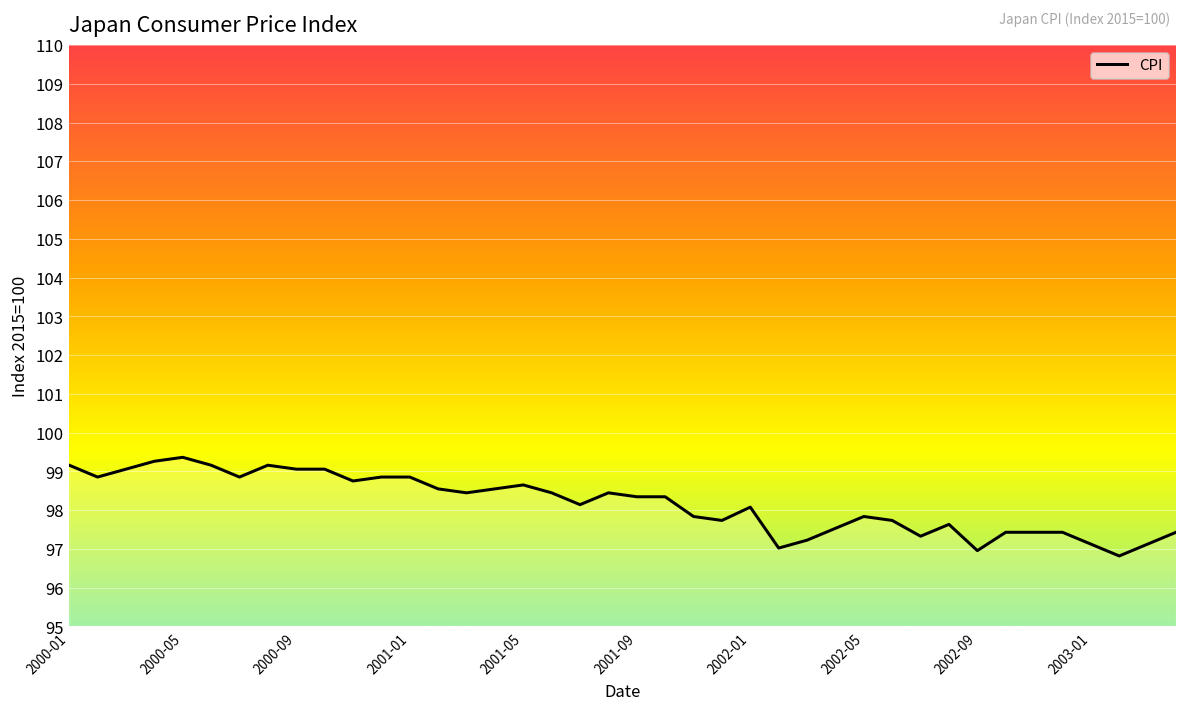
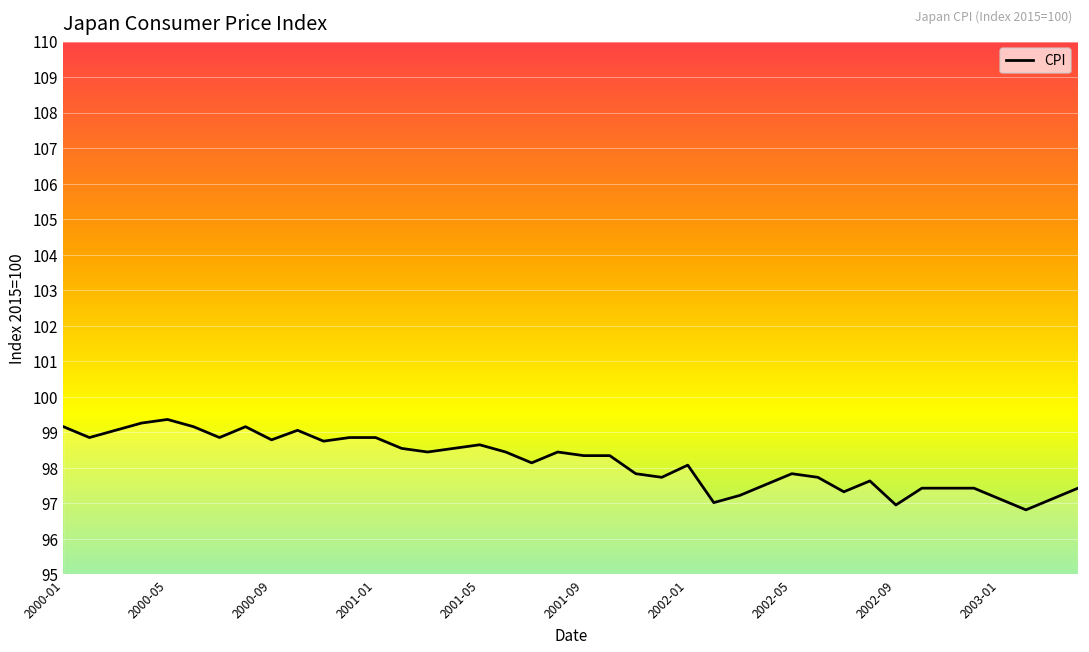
2000-09: 99.1 -> 98.8
